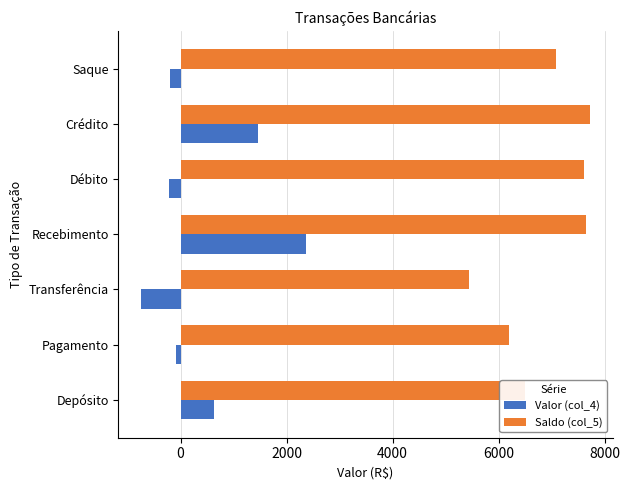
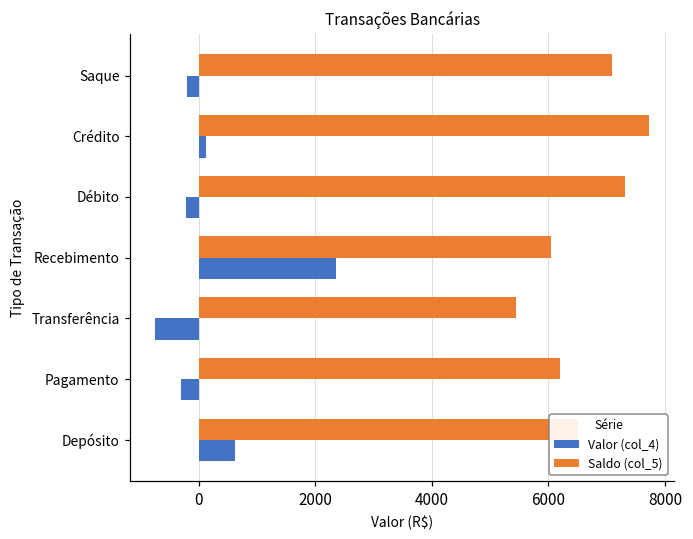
Valor (col_4), Crédito: 1500 -> 100
Saldo (col_5), Débito: 7600 -> 7300
Saldo (col_5), Recebimento: 7700 -> 6000
Valor (col_4), Pagamento: -100 -> -300
